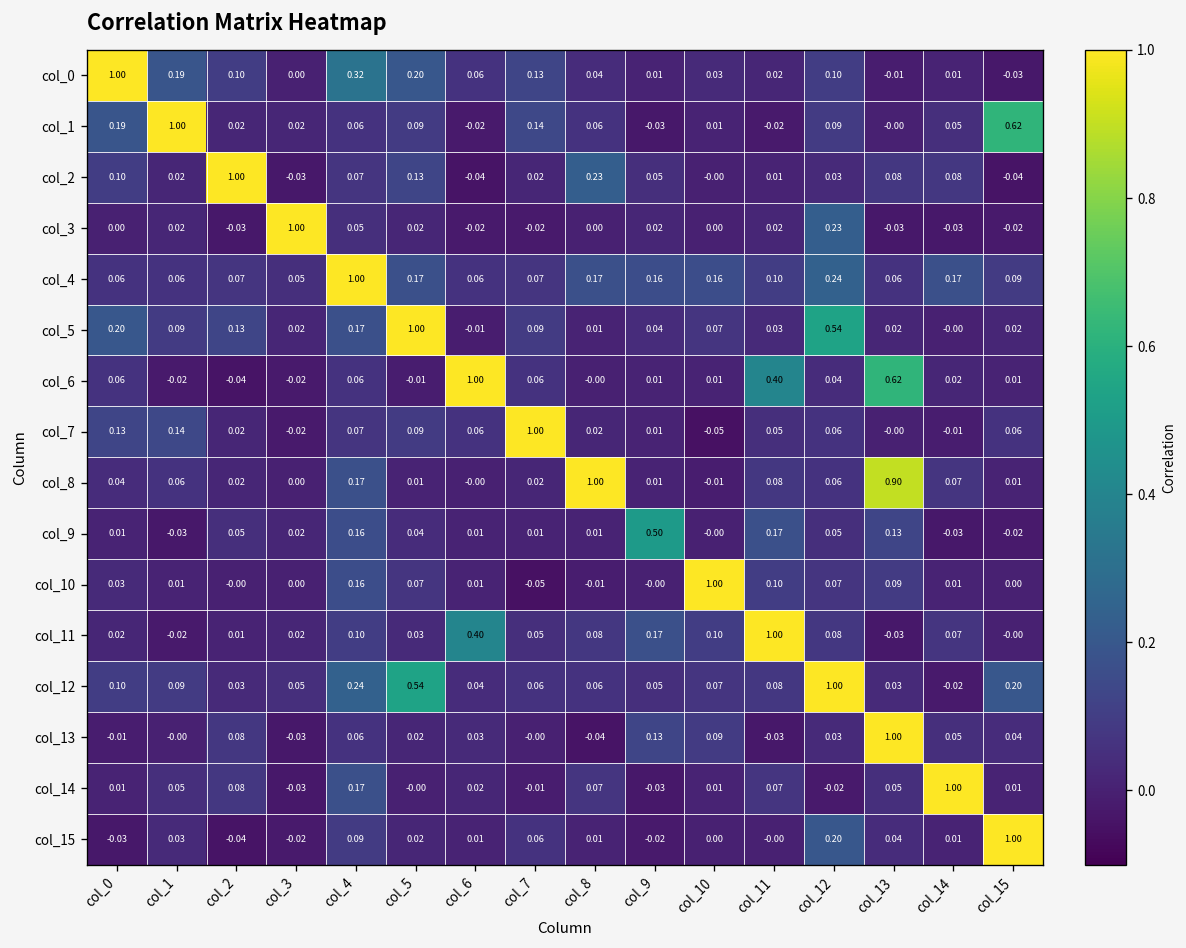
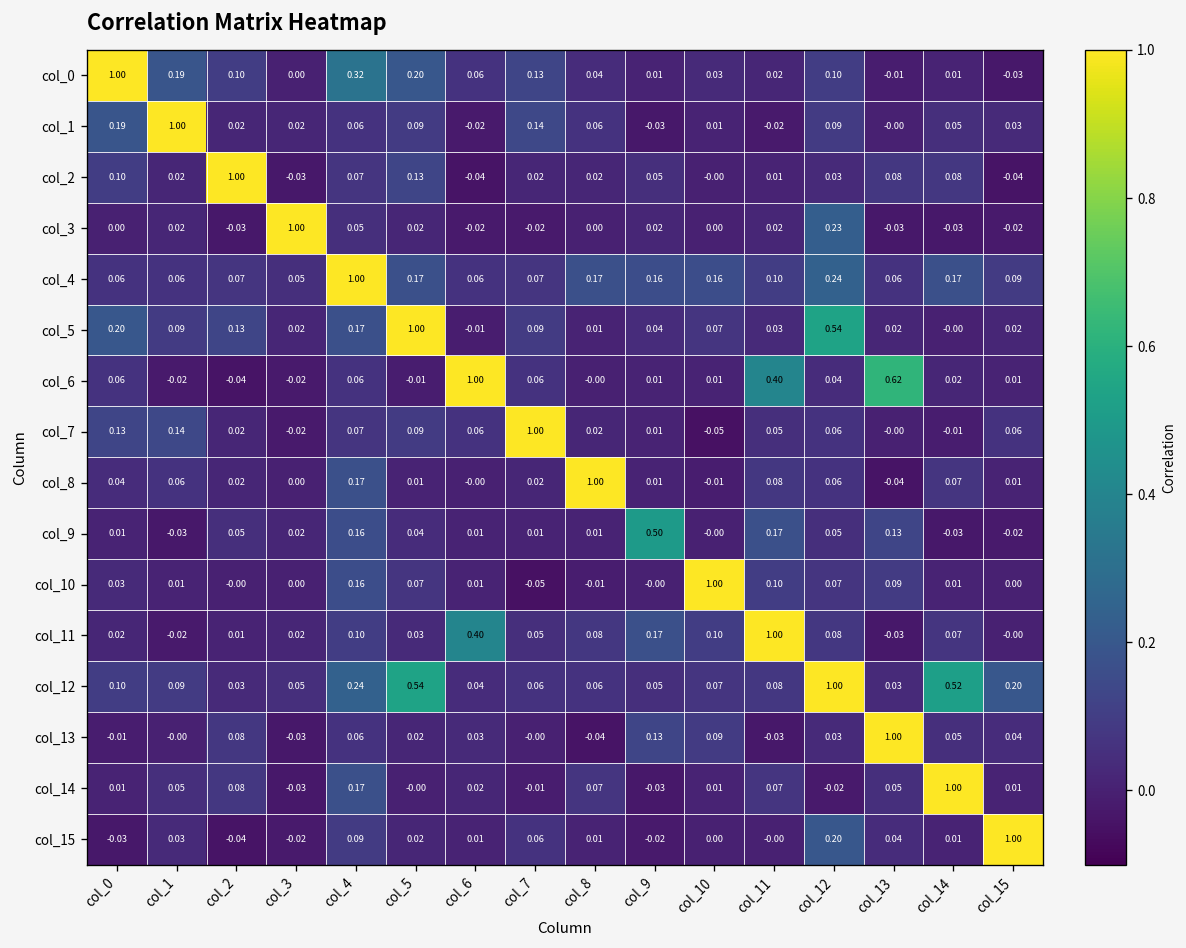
col_1, col_15: 0.62 -> 0.03
col_2, col_8: 0.23 -> 0.02
col_8, col_13: 0.90 -> -0.04
col_12, col_14: -0.02 -> 0.52
